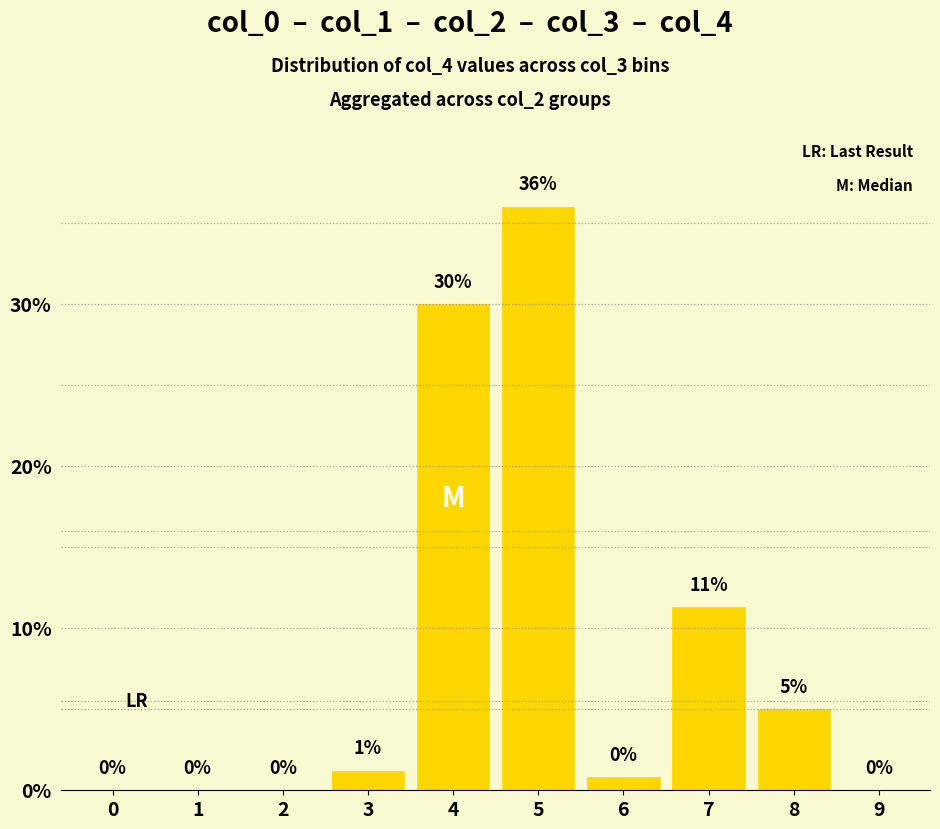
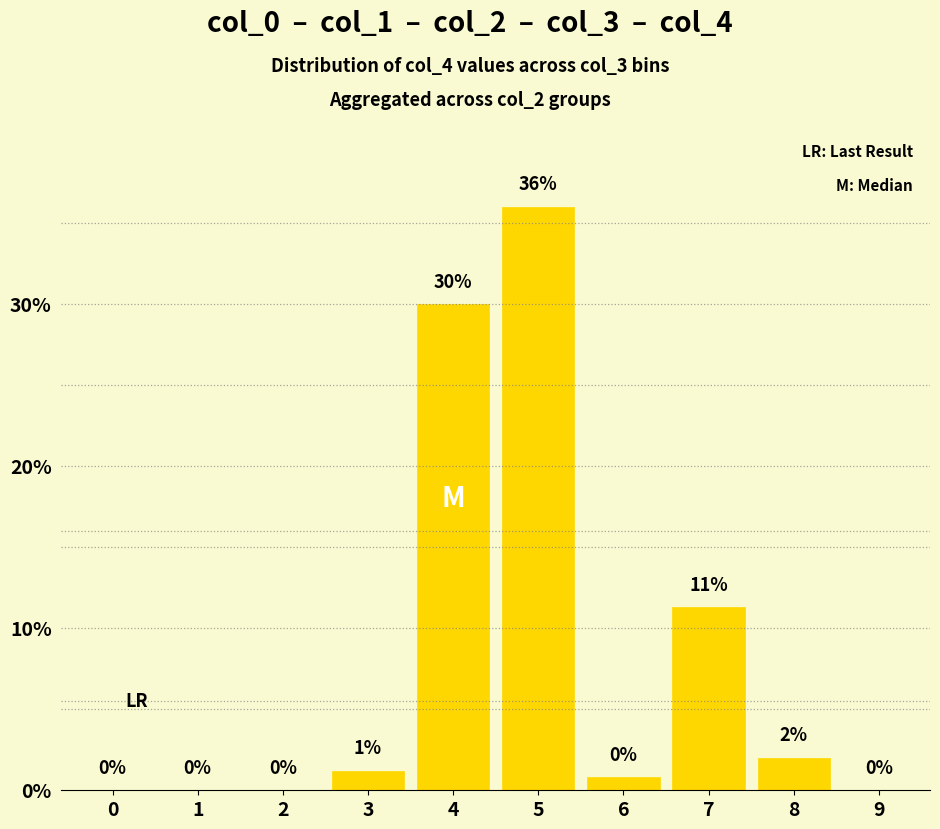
8: 5% -> 2%
